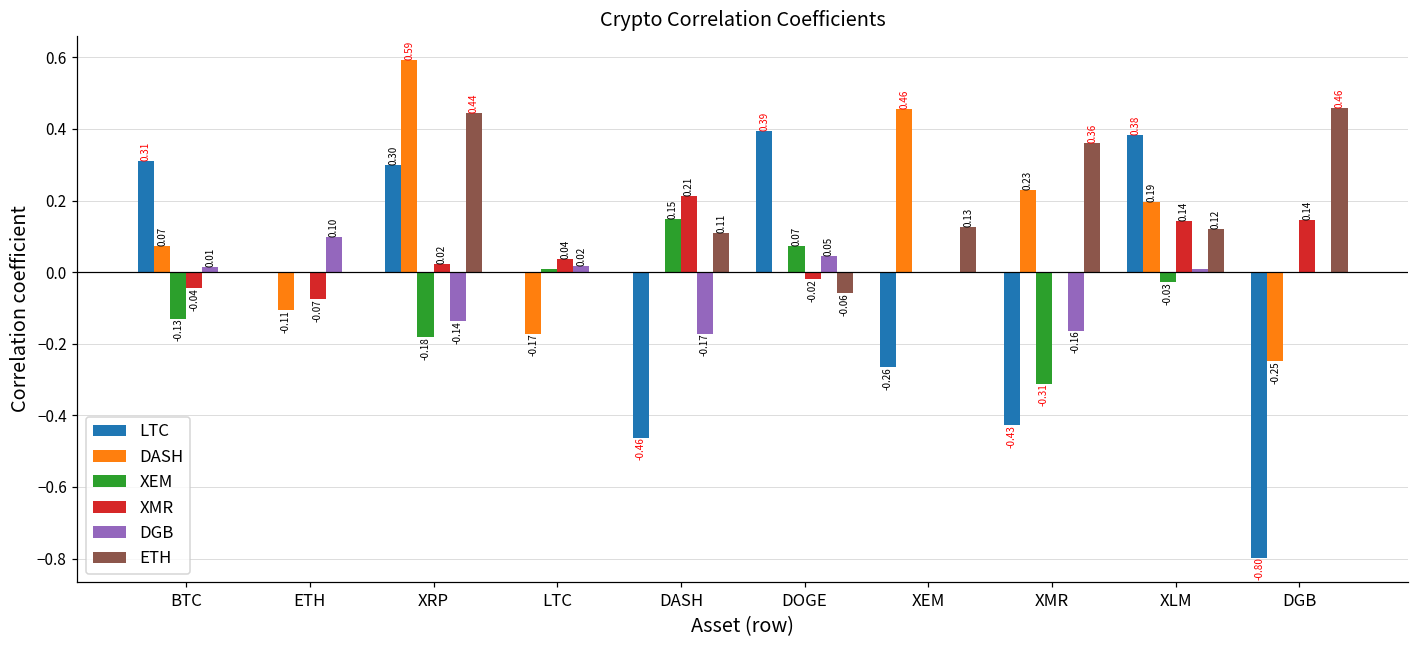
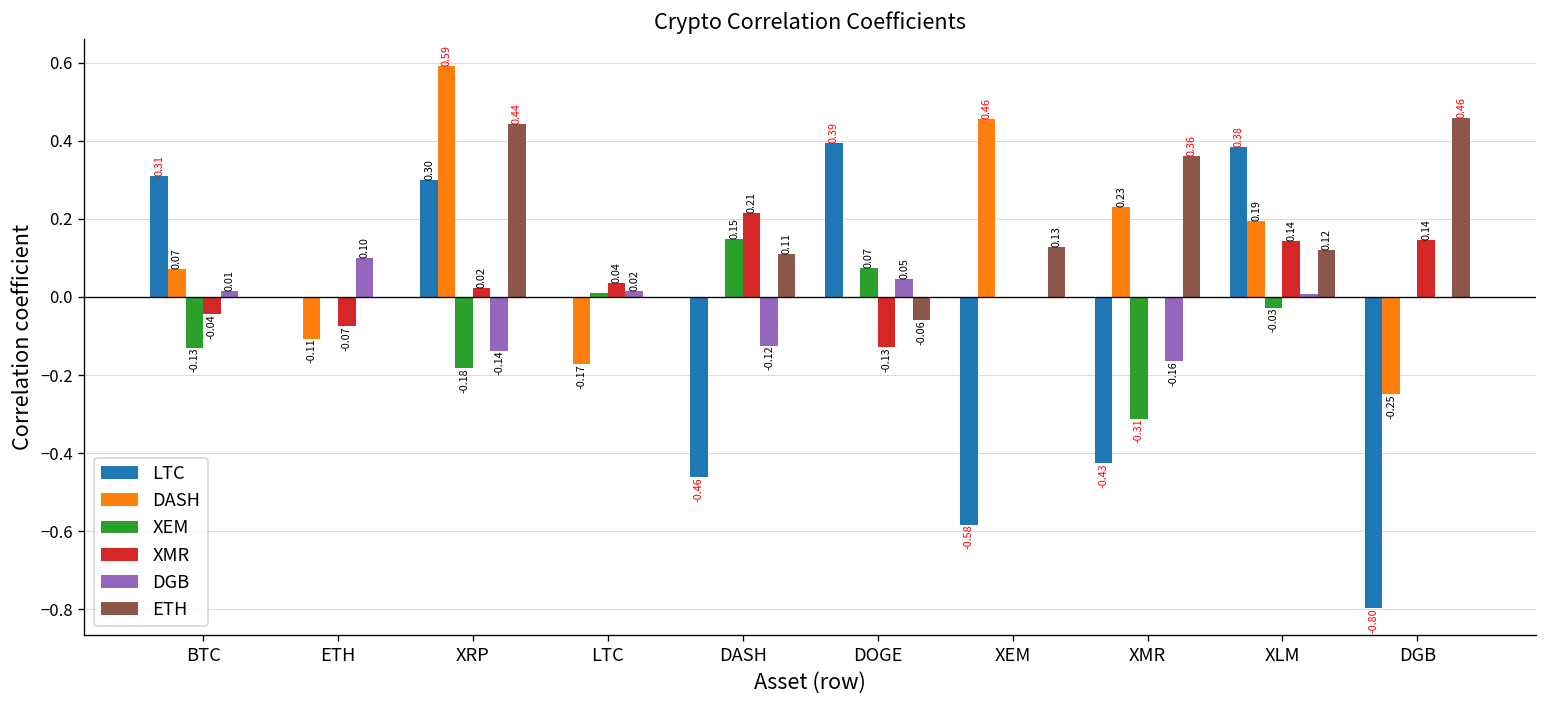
DGB, DASH: -0.17 -> -0.12
XMR, DOGE: -0.02 -> -0.13
LTC, XEM: -0.26 -> -0.58
